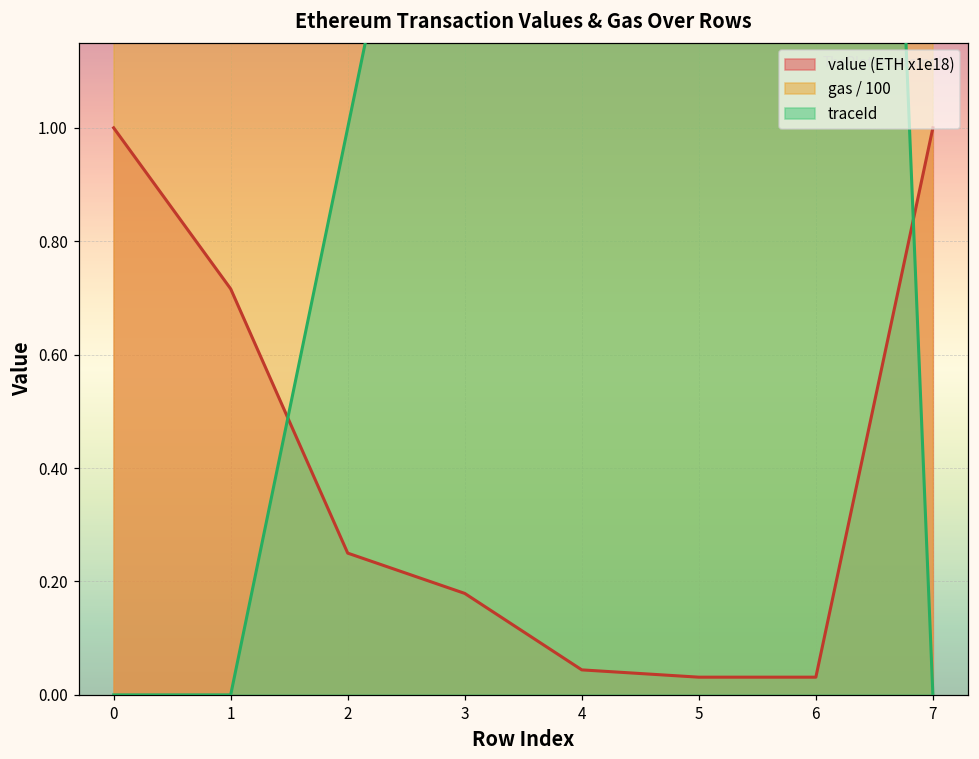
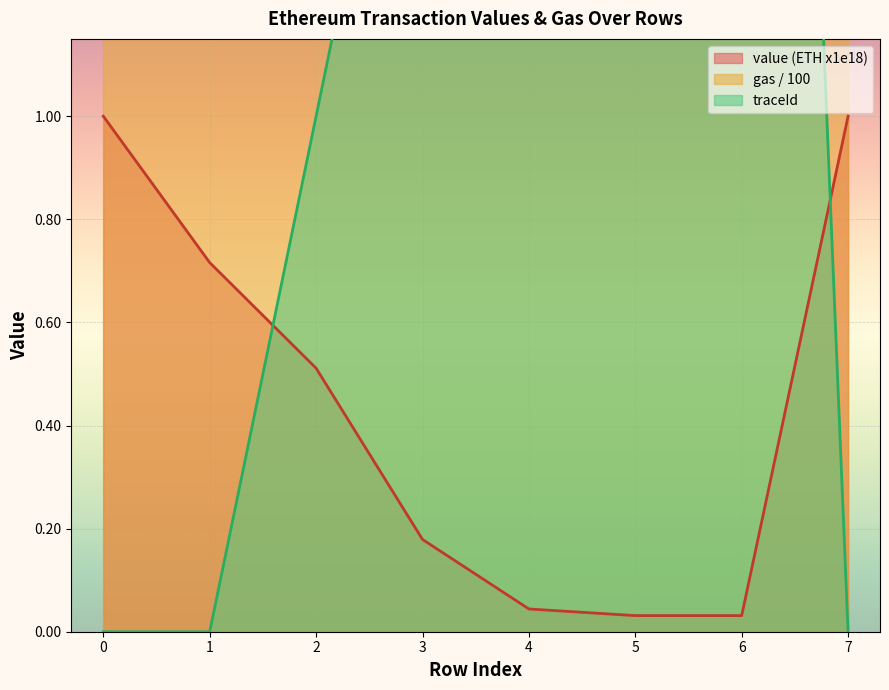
value (ETH x1e18), 2: 0.25 -> 0.51
